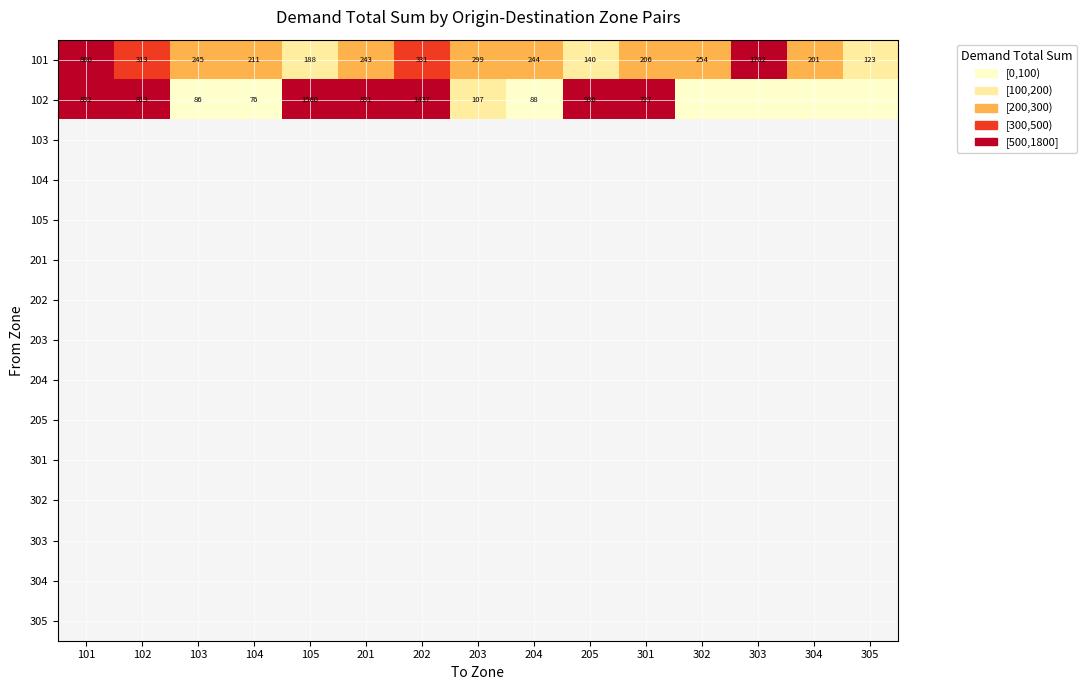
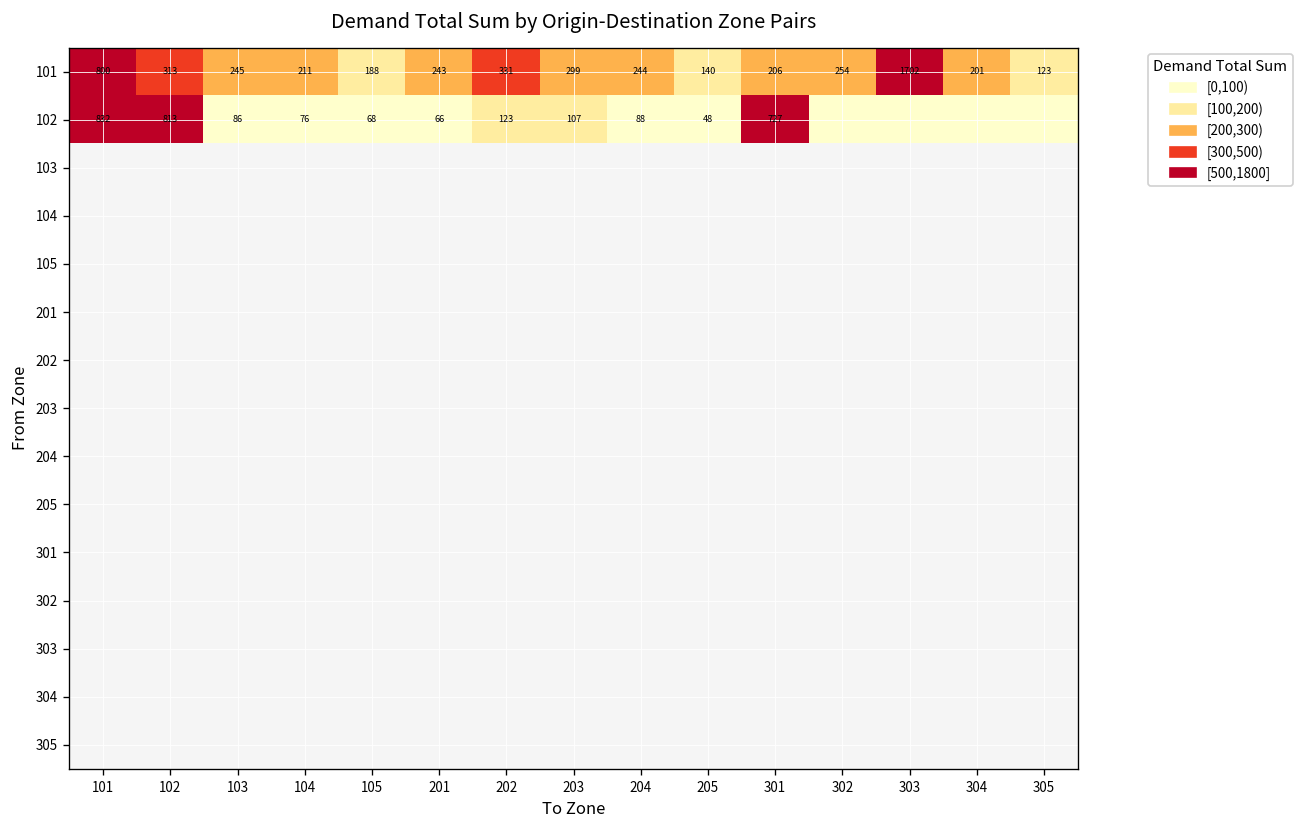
102, 105: 1560 -> 68
102, 201: 831 -> 66
102, 202: 1437 -> 123
102, 205: 936 -> 48
